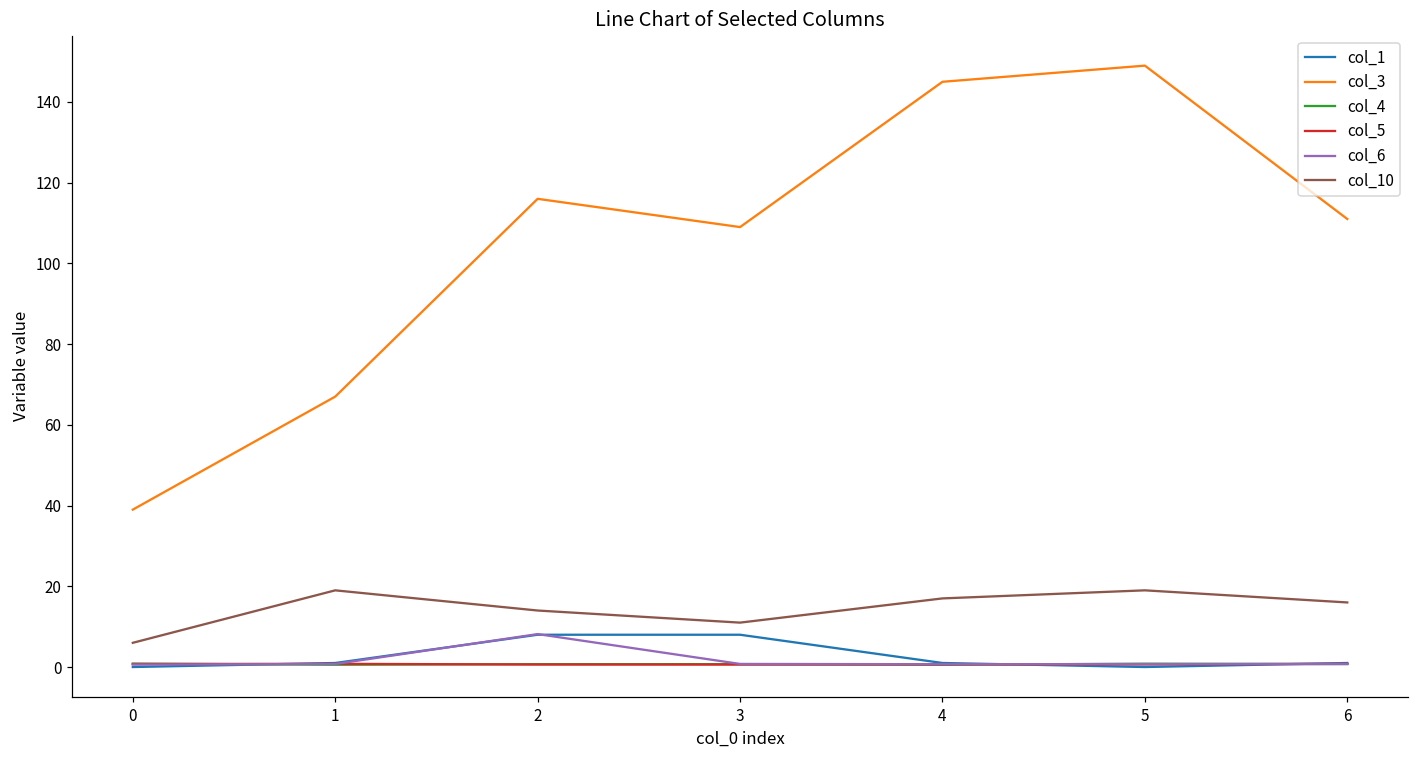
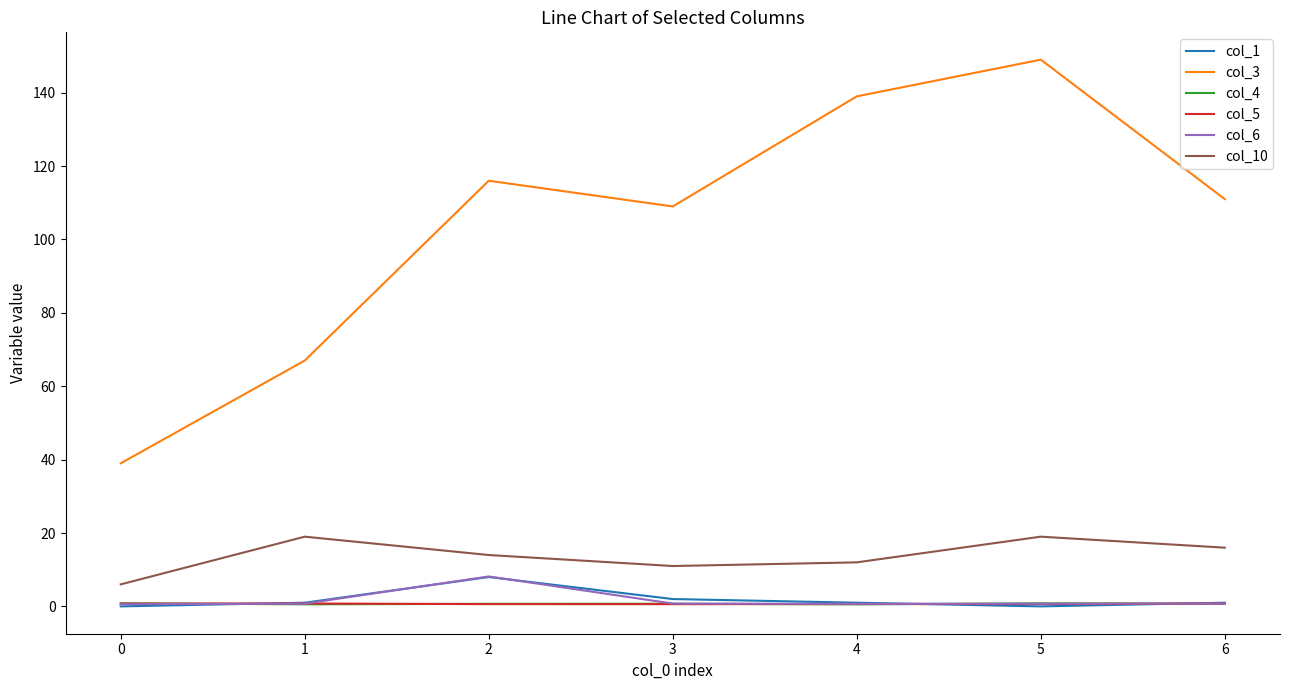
col_1, 3: 8 -> 2
col_3, 4: 145 -> 139
col_10, 4: 17 -> 12
